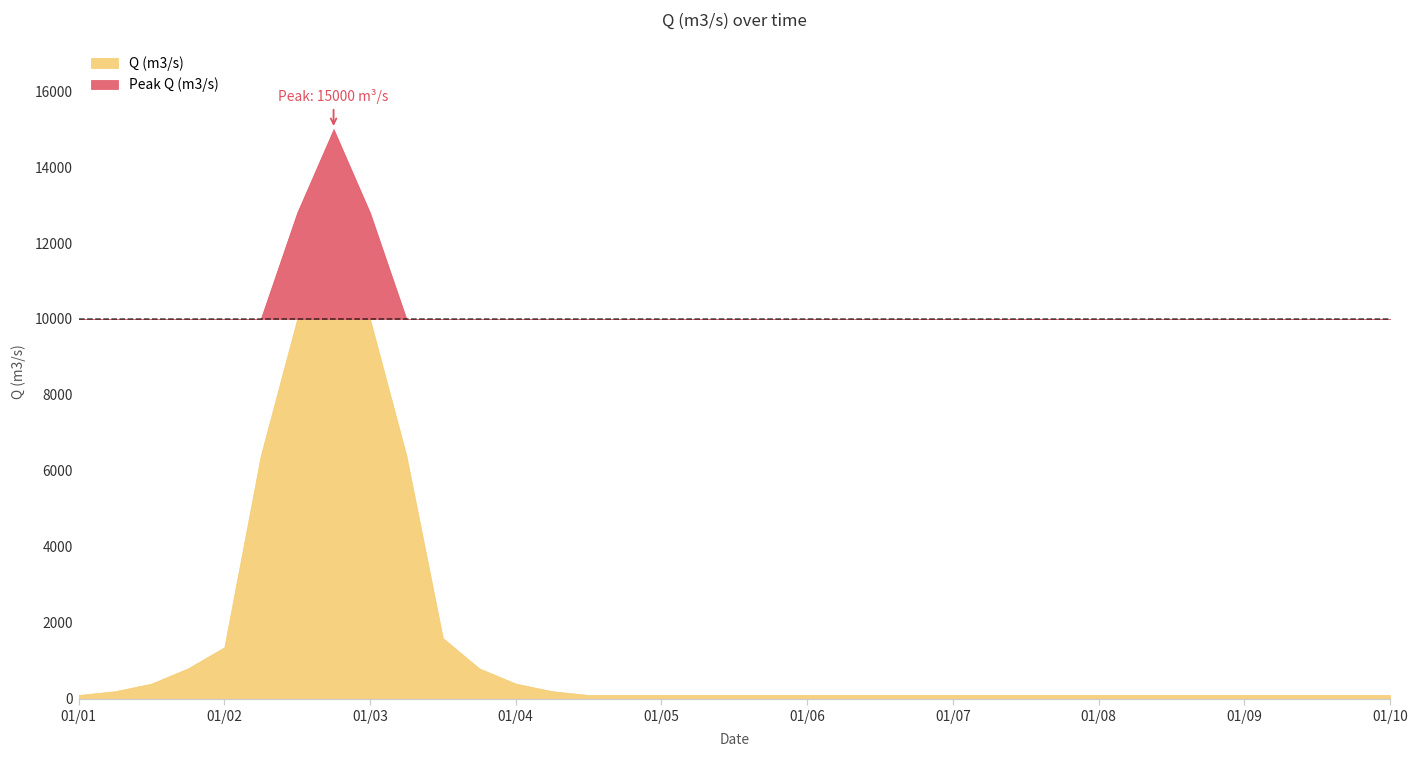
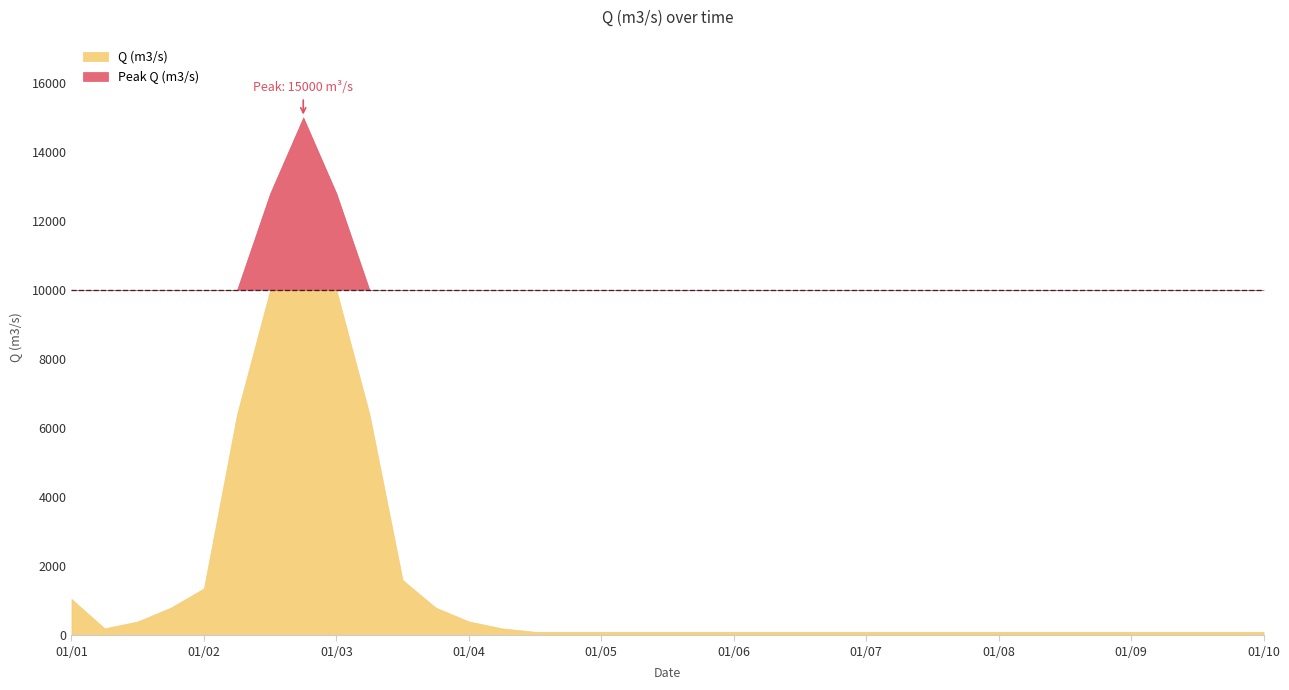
Q (m3/s), 01/01: 100 -> 1100
